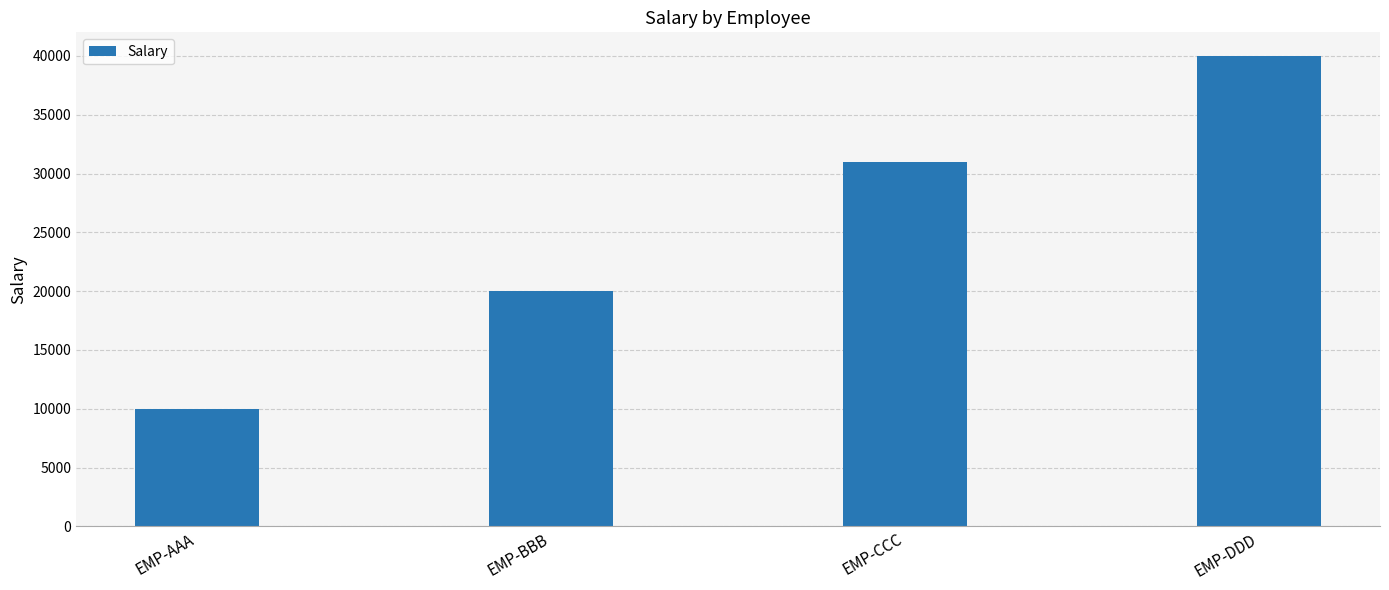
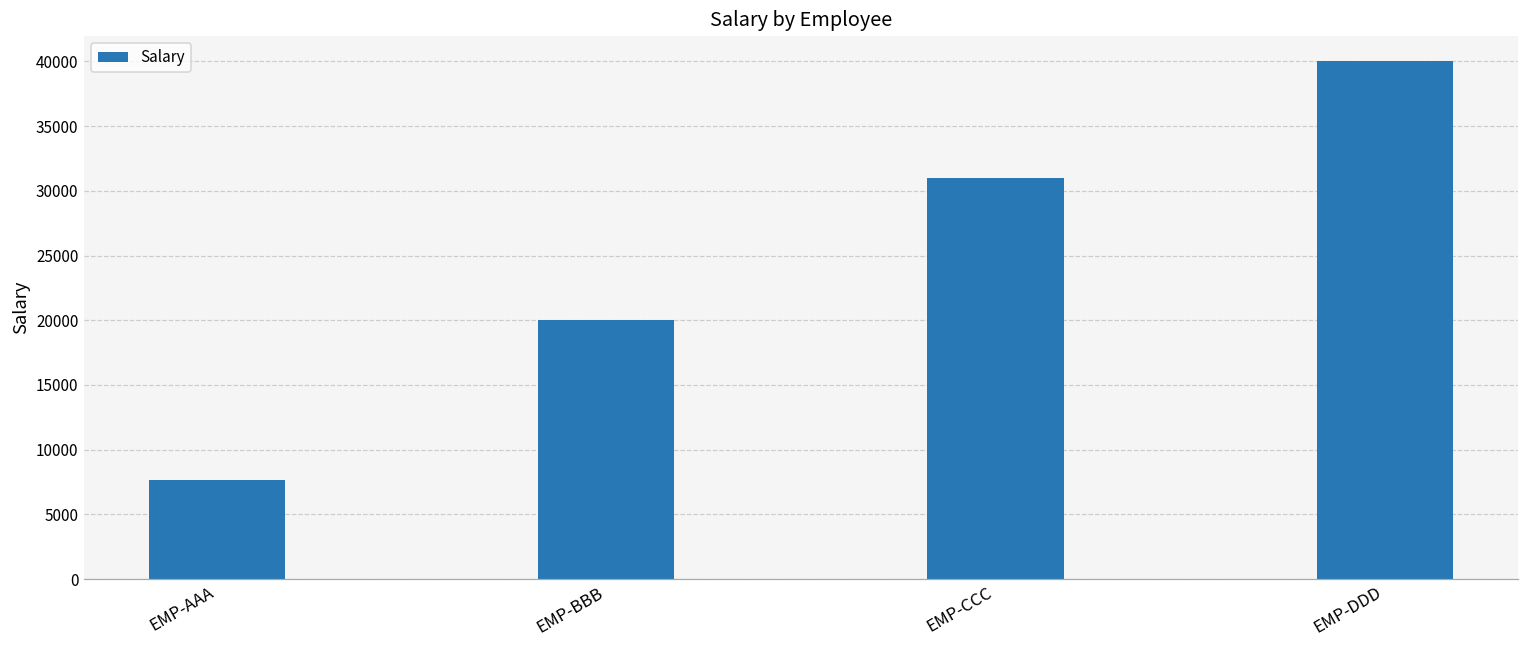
EMP-AAA: 10000 -> 7700
